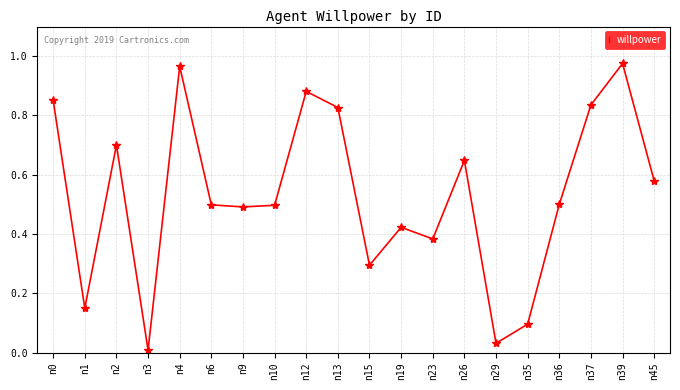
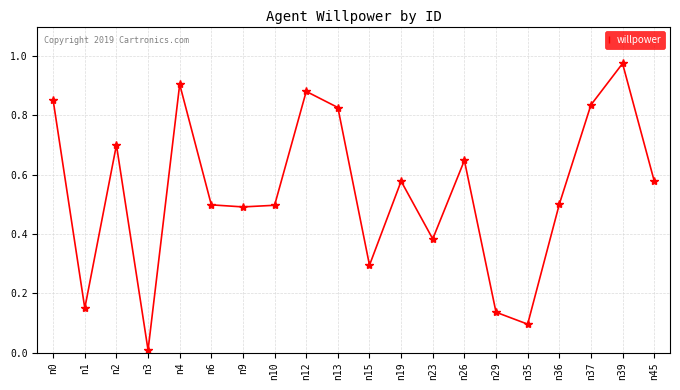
n4: 0.97 -> 0.91
n19: 0.42 -> 0.58
n29: 0.03 -> 0.14
